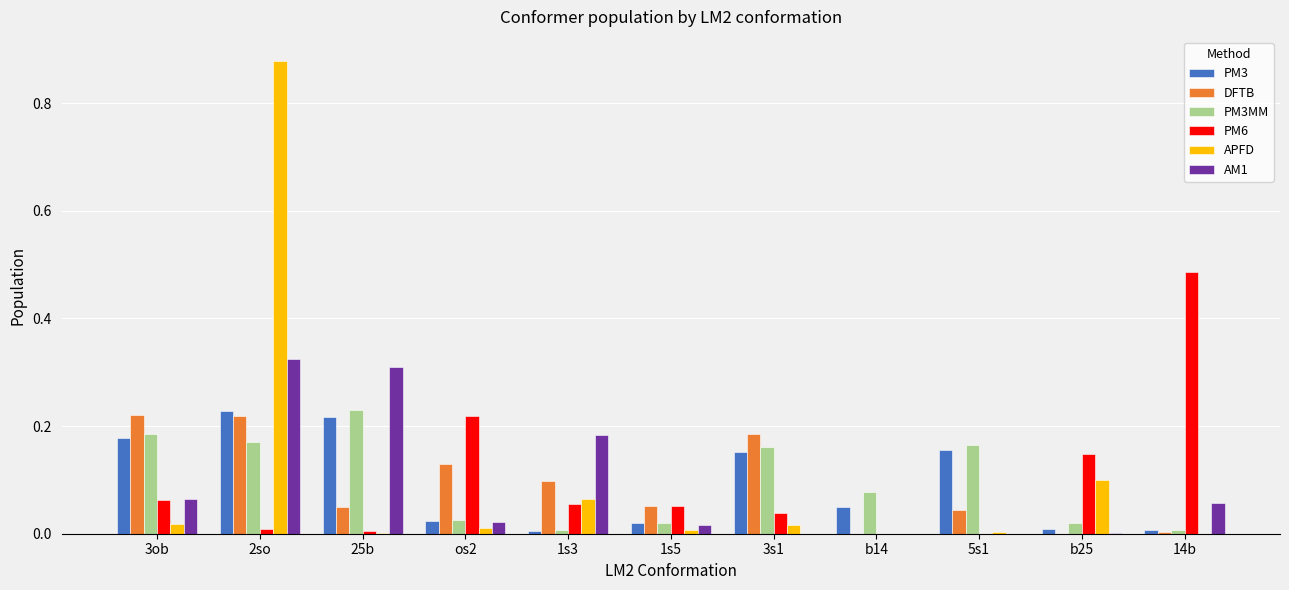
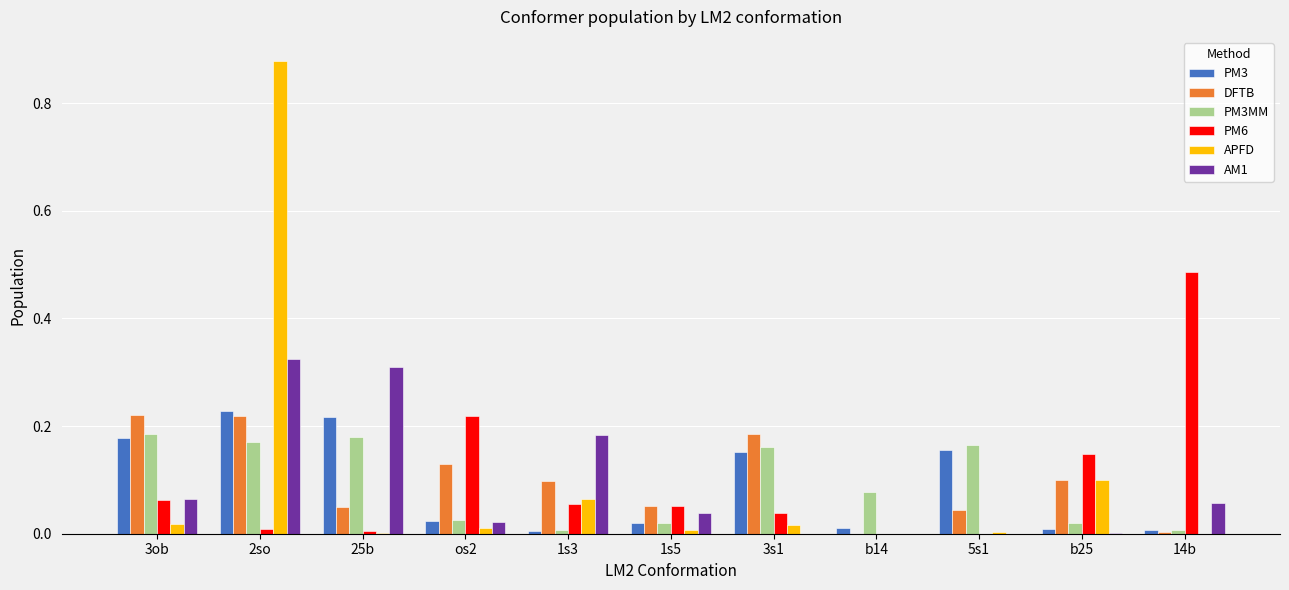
PM3MM, 25b: 0.23 -> 0.18
AM1, 1s5: 0.02 -> 0.04
PM3, b14: 0.05 -> 0.01
DFTB, b25: 0.0 -> 0.1
